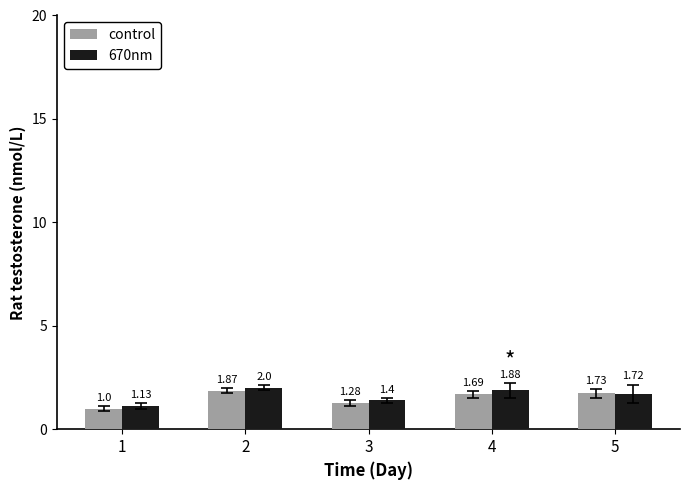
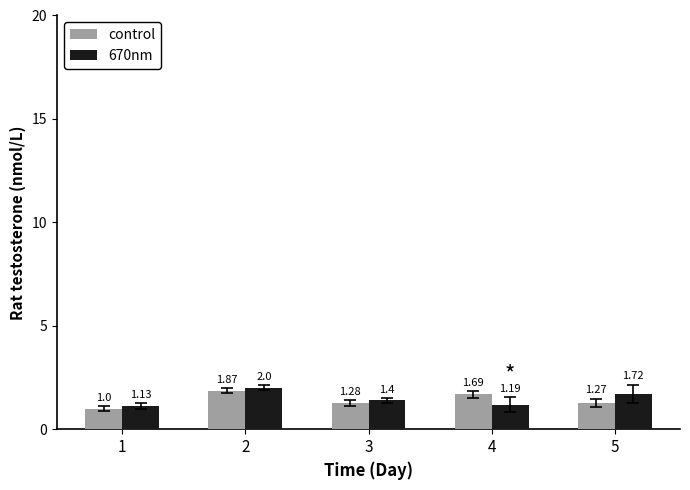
670nm, 4: 1.88 -> 1.19
control, 5: 1.73 -> 1.27
